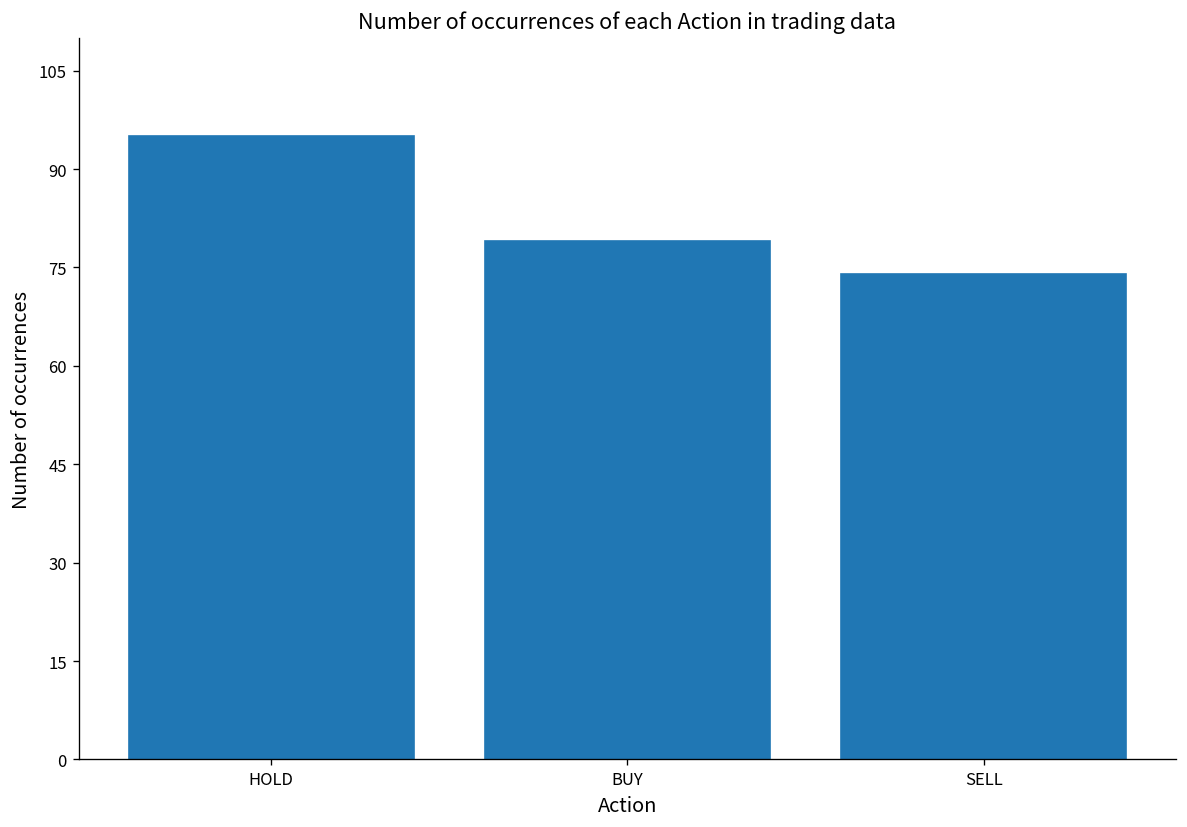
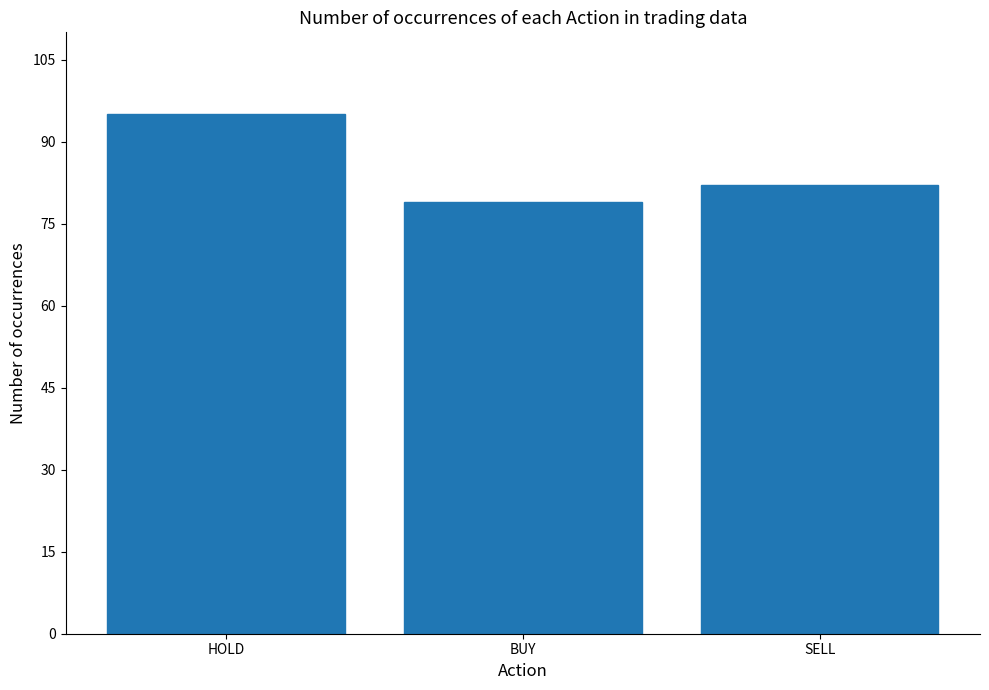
SELL: 74 -> 82
